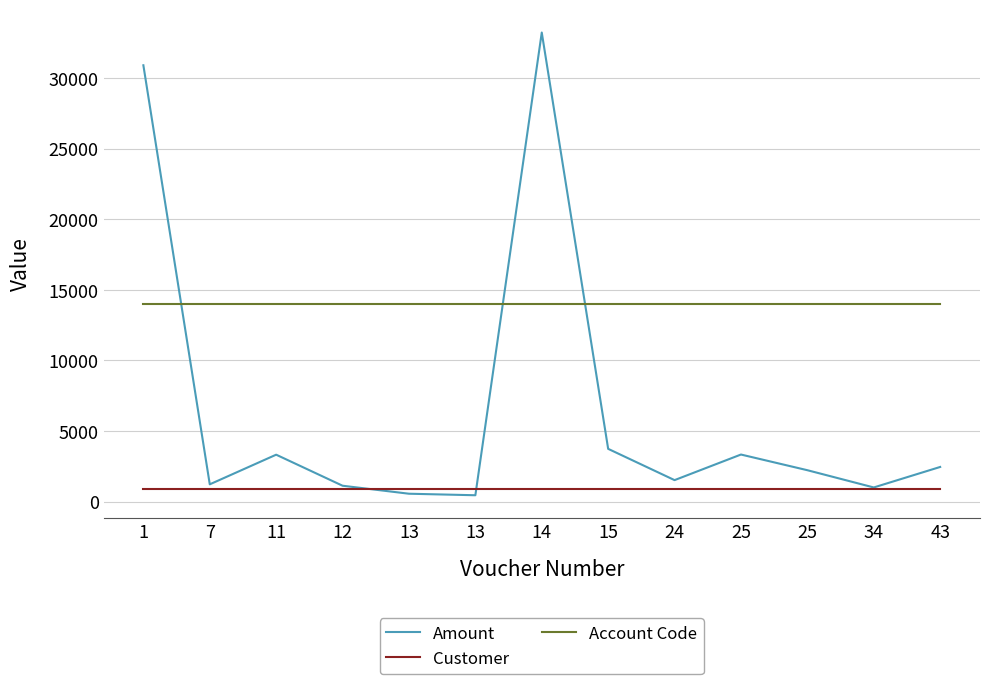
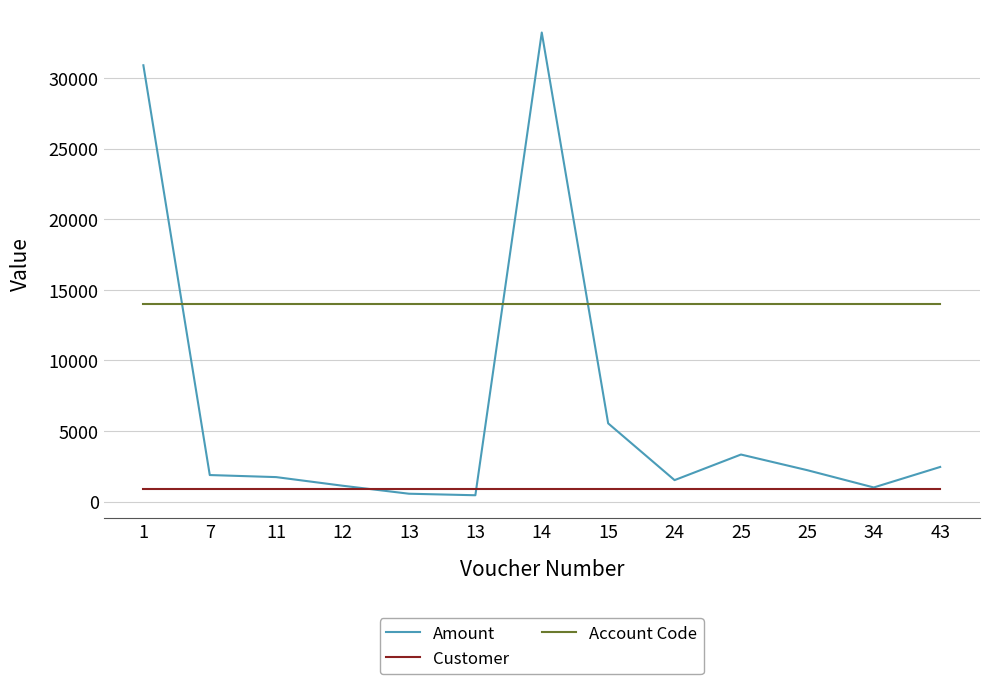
Amount, 7: 1200 -> 1900
Amount, 11: 3300 -> 1700
Amount, 15: 3700 -> 5500
